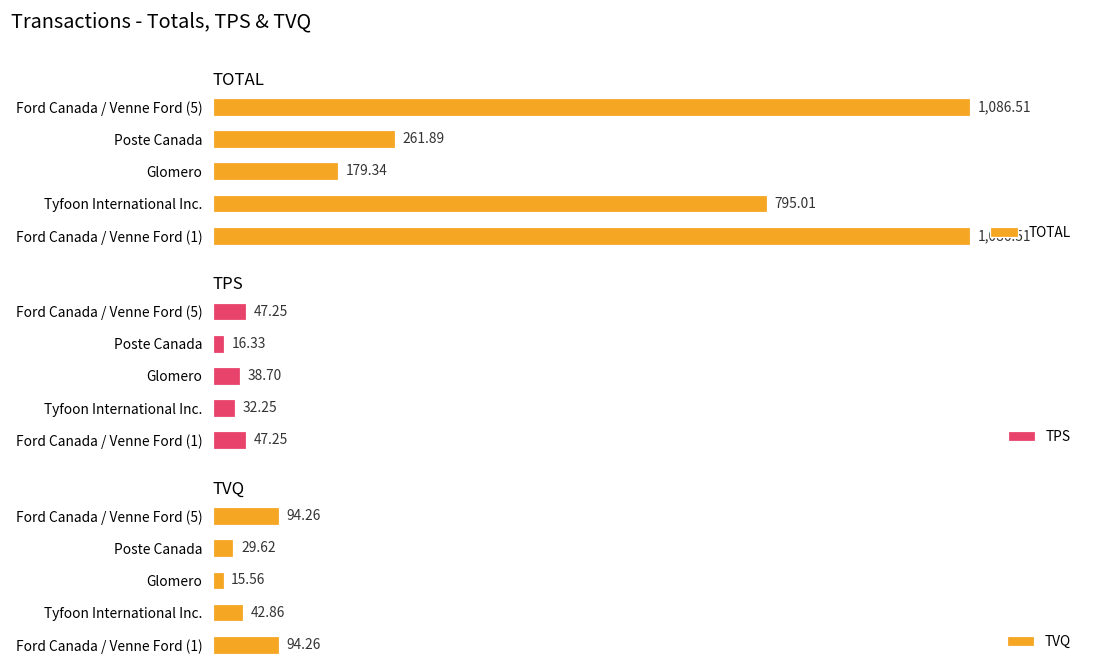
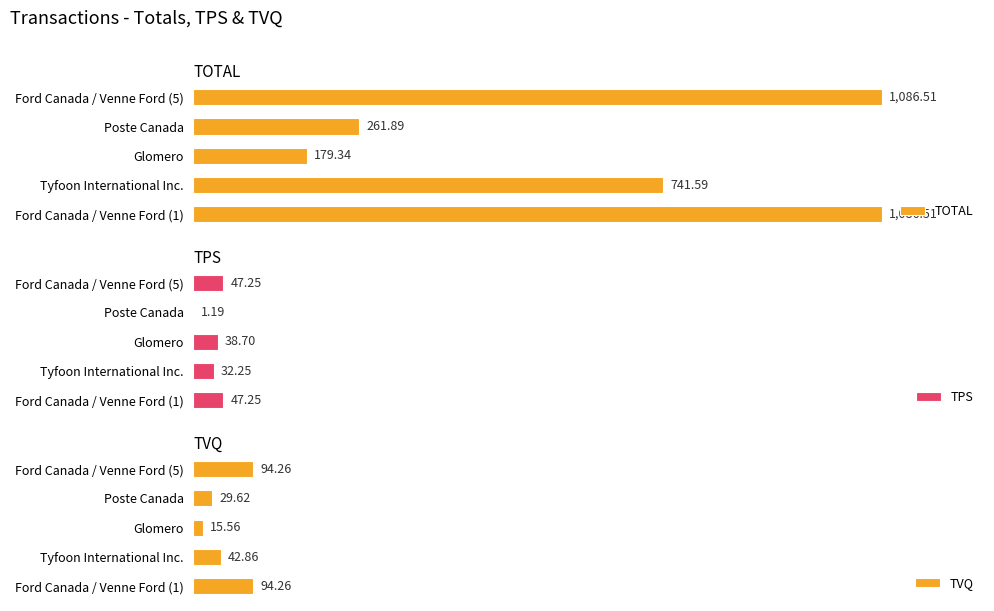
TOTAL, Tyfoon International Inc.: 795.01 -> 741.59
TPS, Poste Canada: 16.33 -> 1.19
